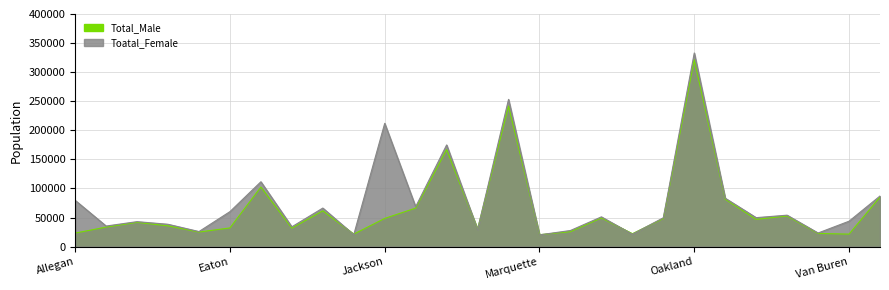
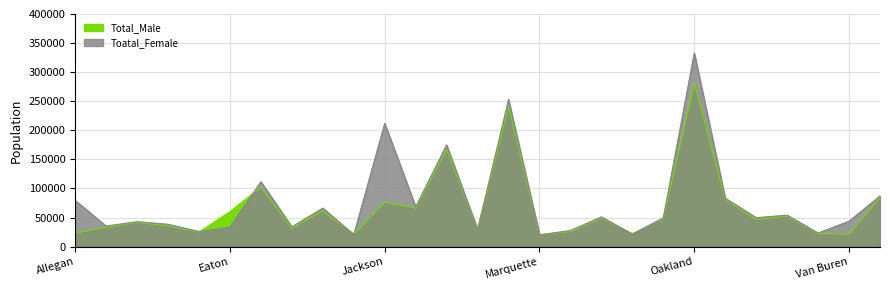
Total_Male, Eaton: 30000 -> 60000
Toatal_Female, Eaton: 60000 -> 30000
Total_Male, Jackson: 50000 -> 80000
Total_Male, Oakland: 320000 -> 280000
